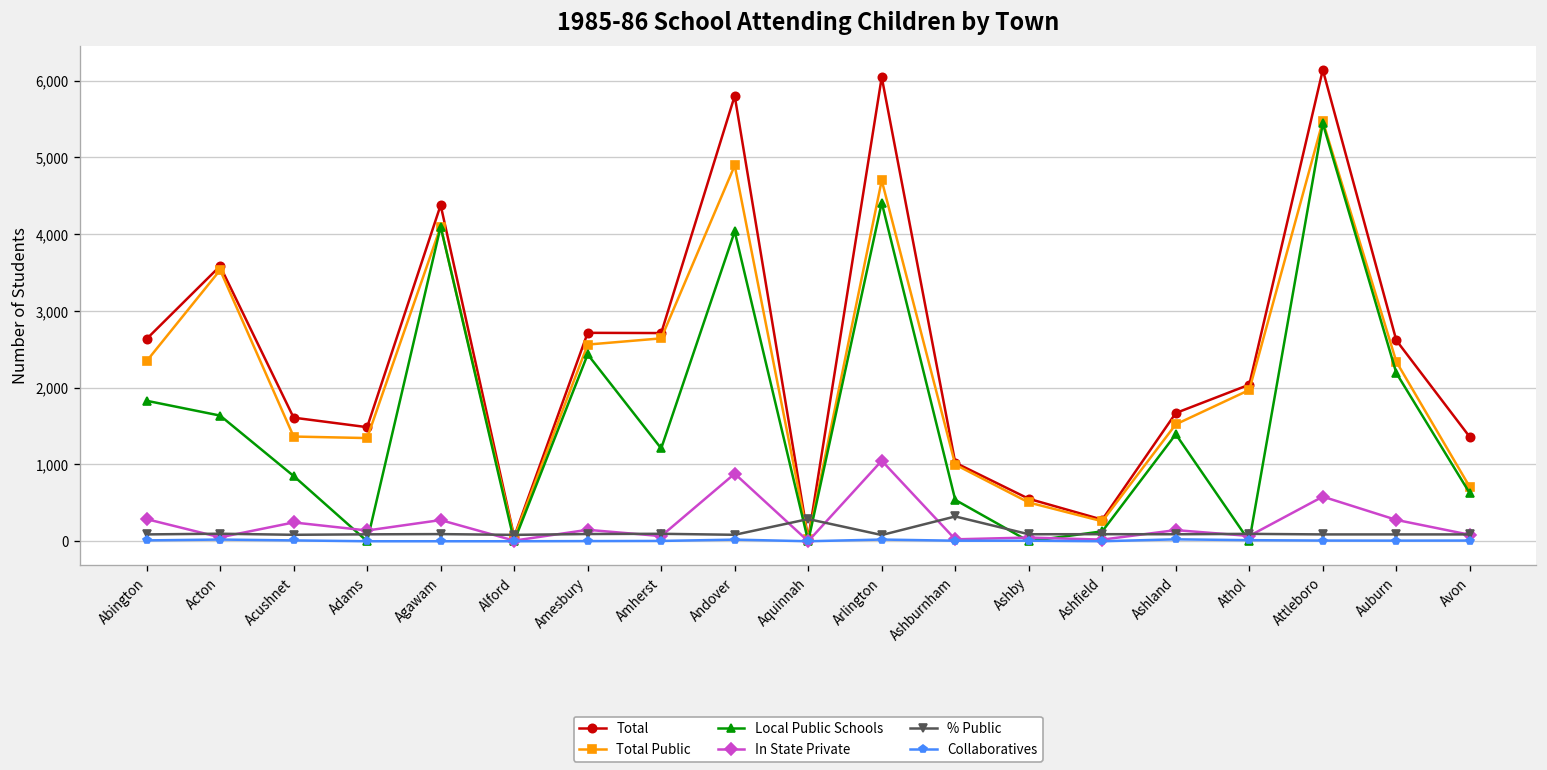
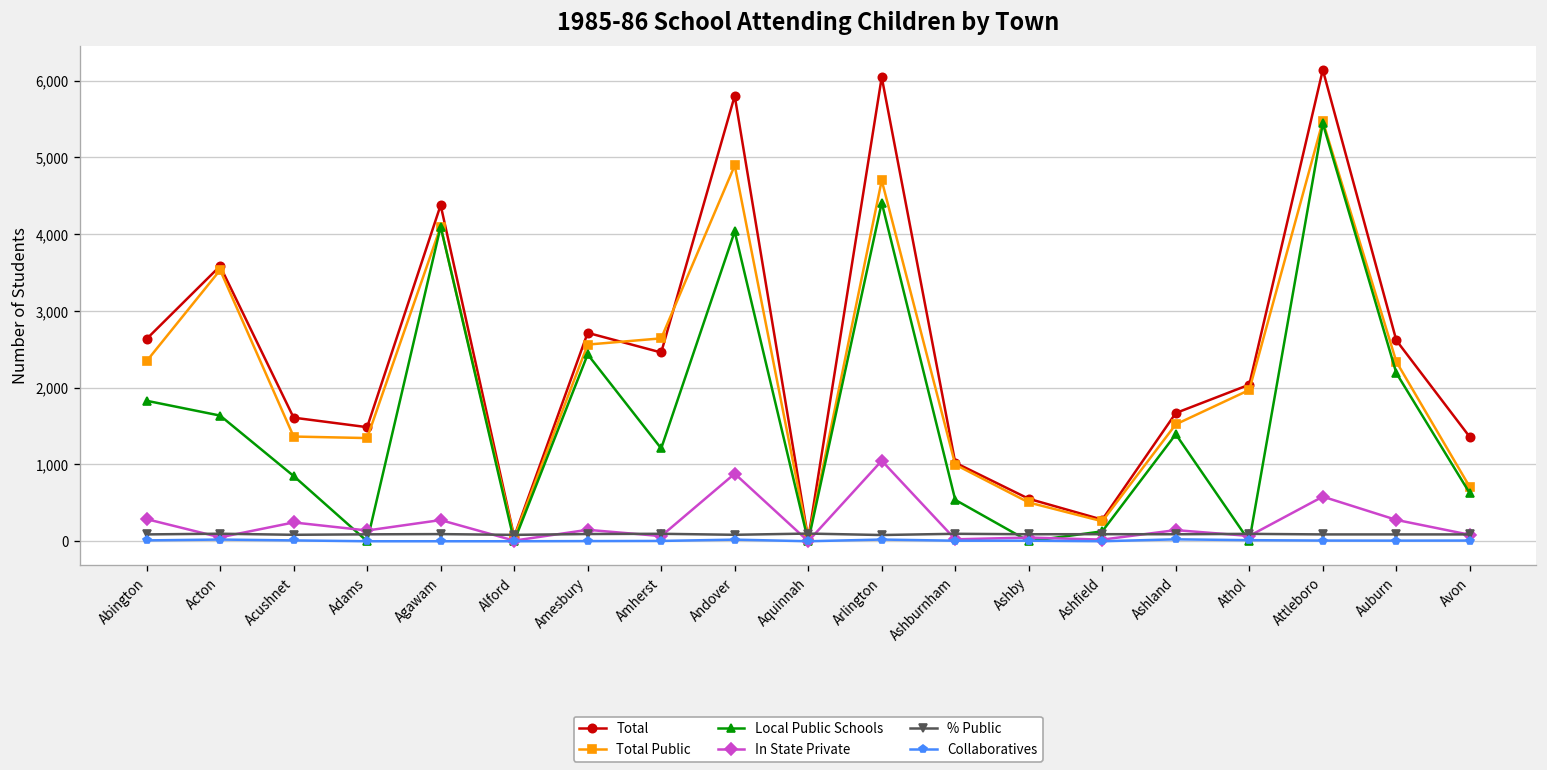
Total, Amherst: 2,700 -> 2,500
% Public, Aquinnah: 300 -> 100
% Public, Ashburnham: 300 -> 100
